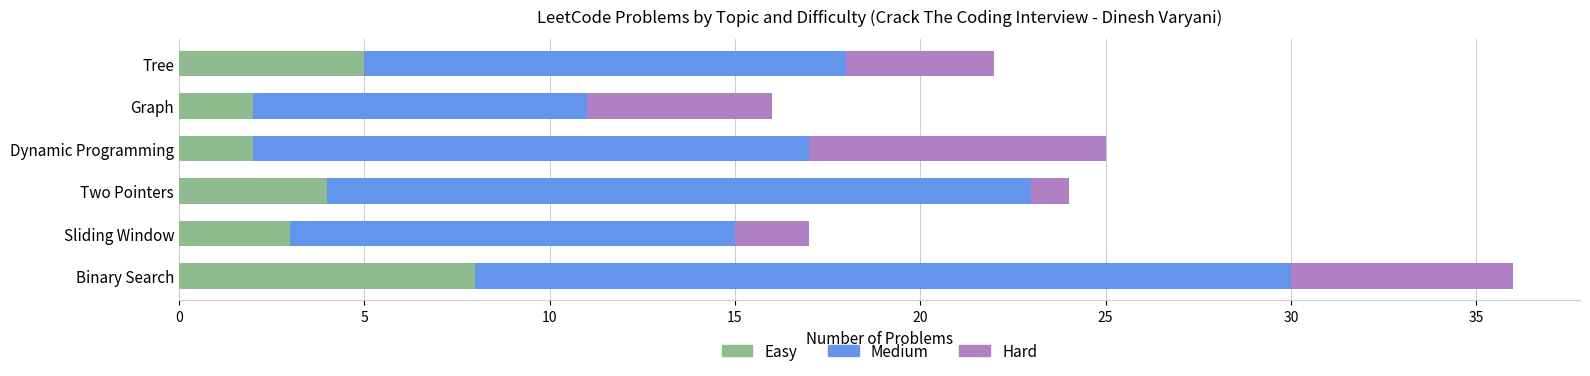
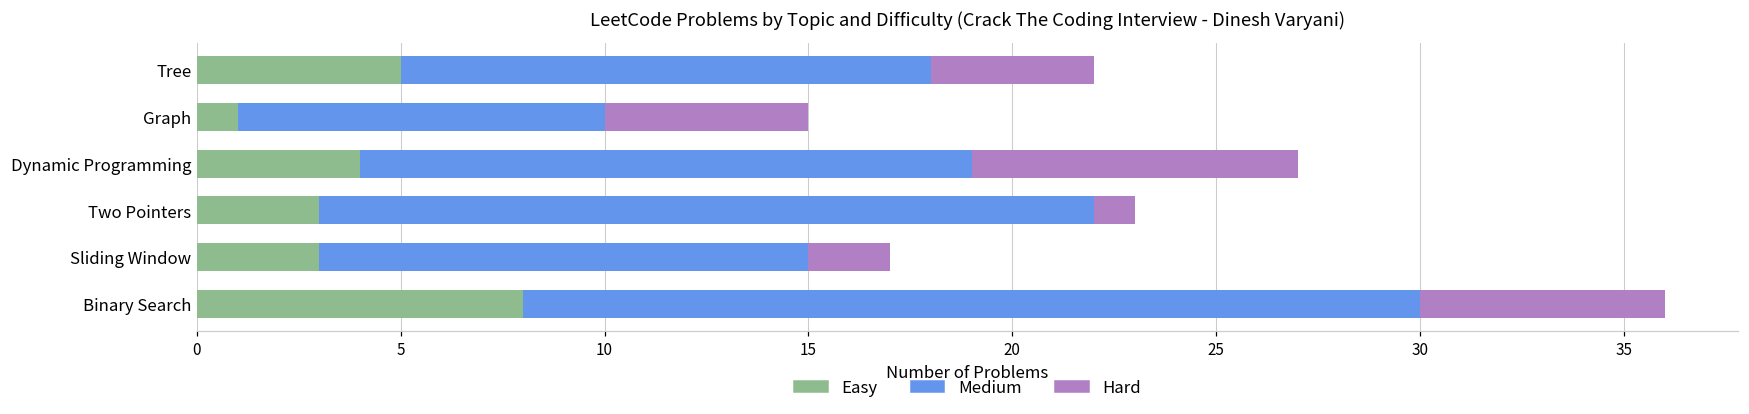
Easy, Graph: 2 -> 1
Easy, Dynamic Programming: 2 -> 4
Easy, Two Pointers: 4 -> 3
